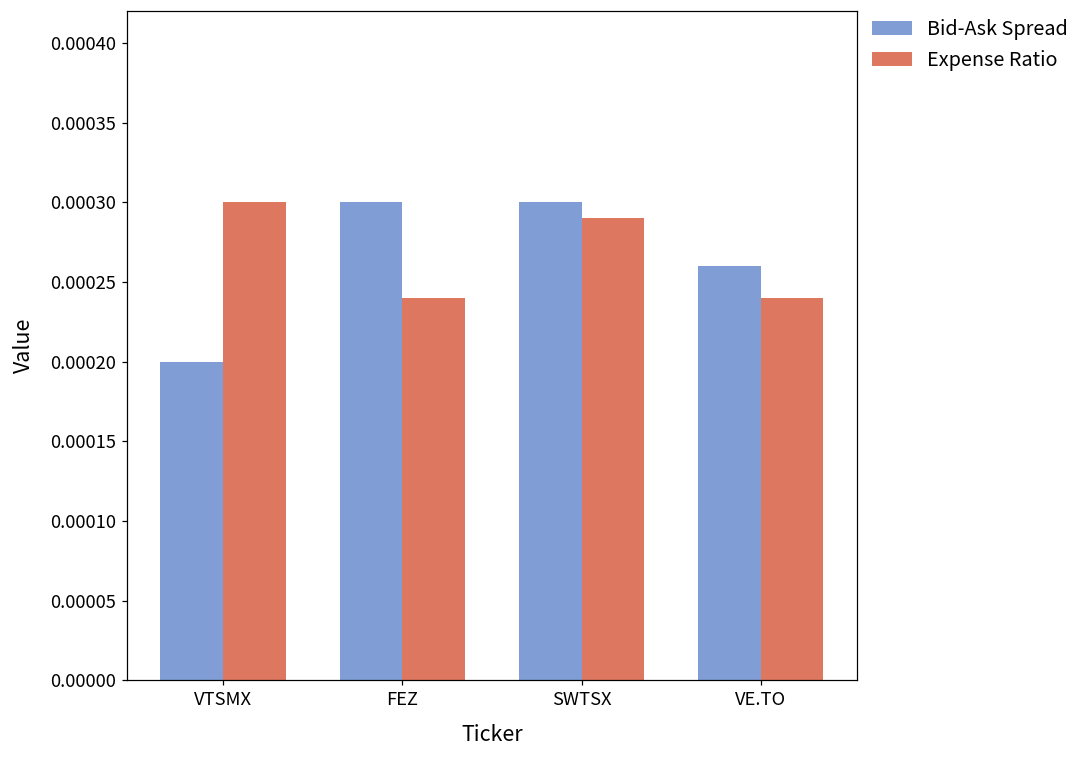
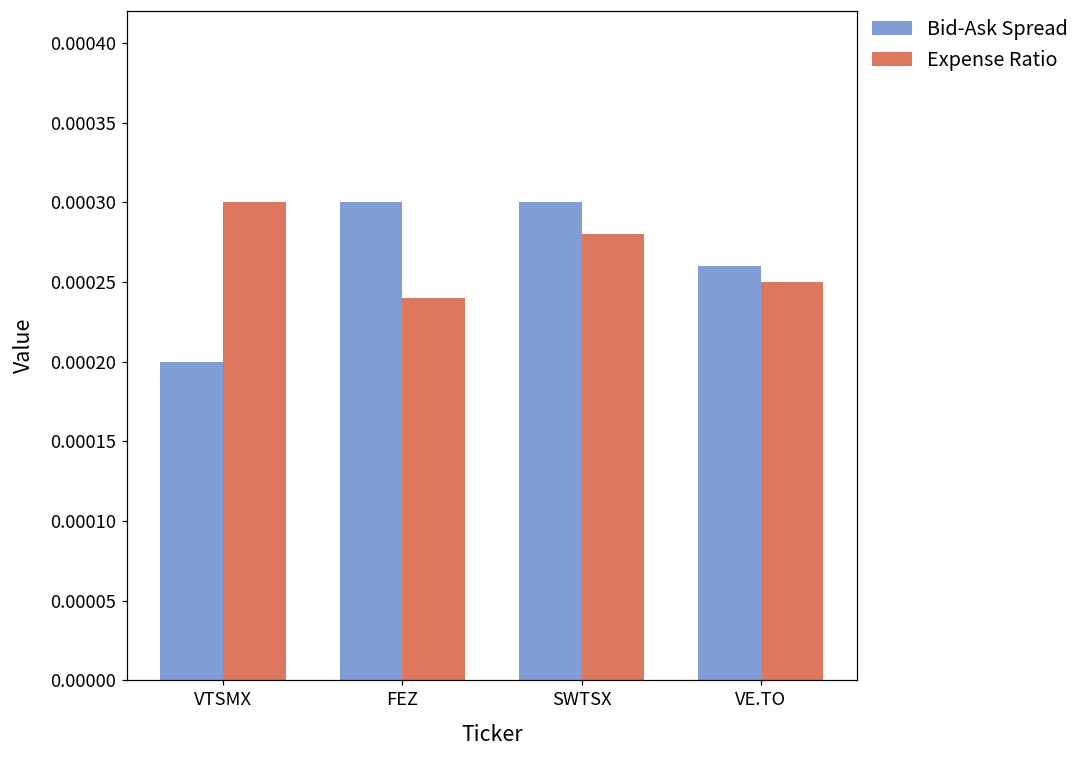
Expense Ratio, SWTSX: 0.00029 -> 0.00028
Expense Ratio, VE.TO: 0.00024 -> 0.00025
